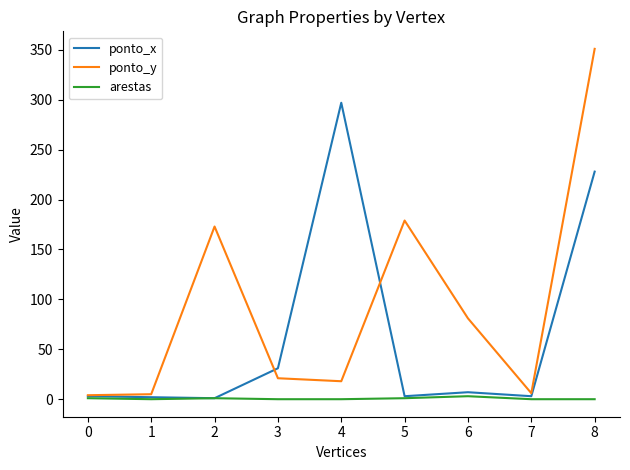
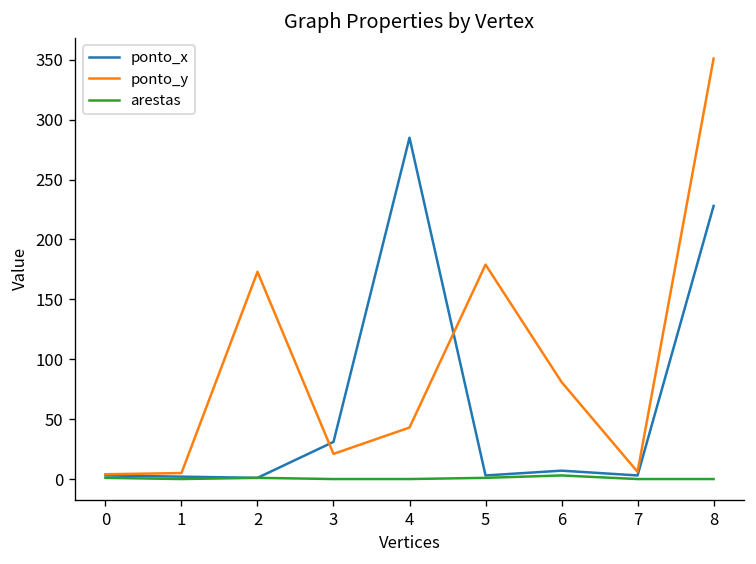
ponto_x, 4: 300 -> 290
ponto_y, 4: 20 -> 40
